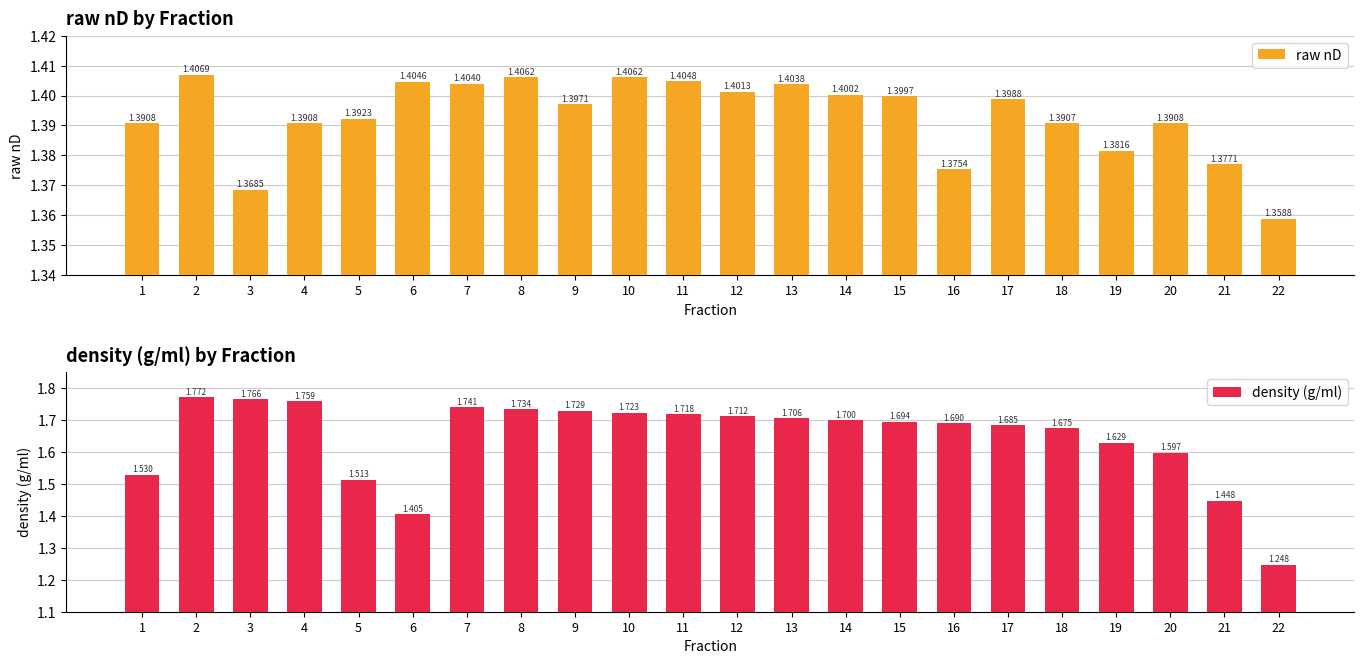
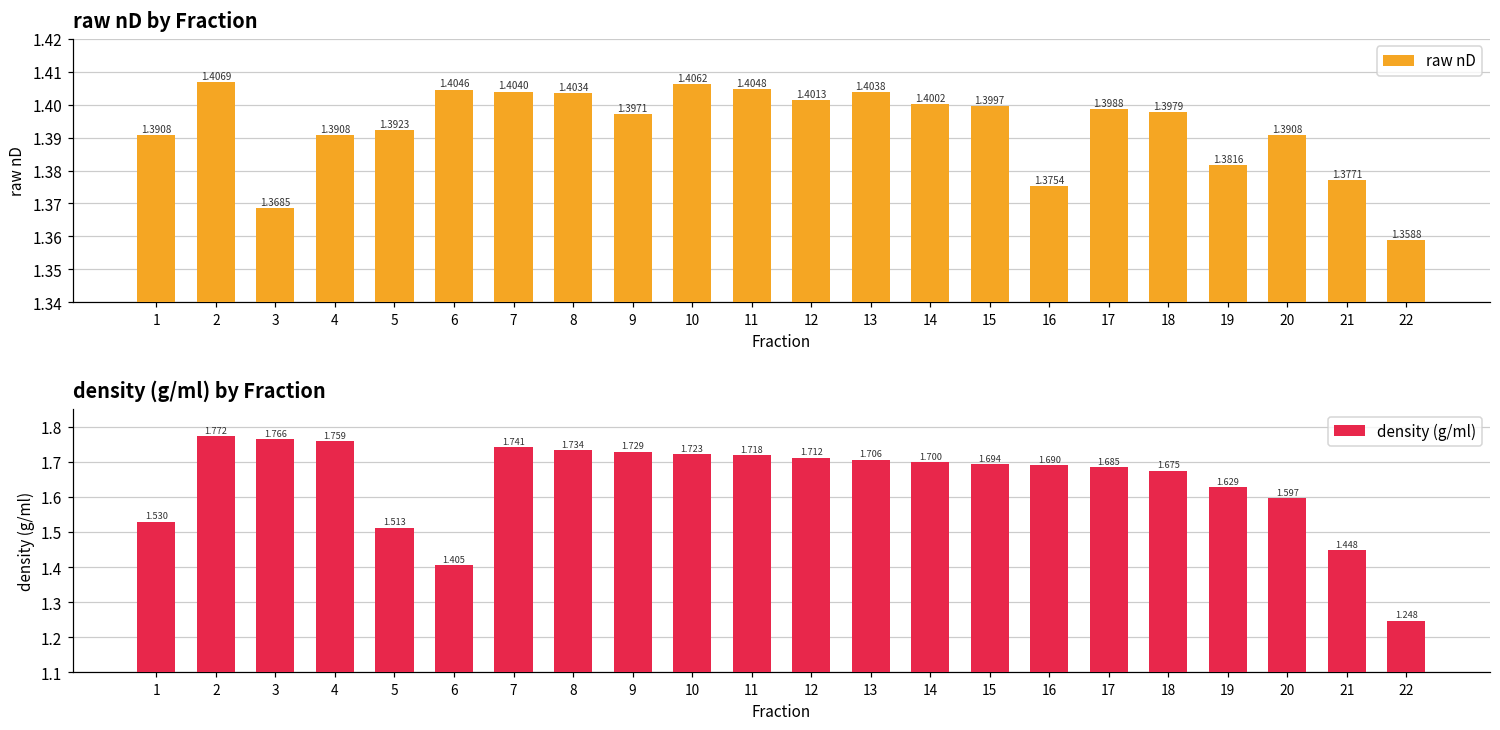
raw nD by Fraction, 8: 1.4062 -> 1.4034
raw nD by Fraction, 18: 1.3907 -> 1.3979
